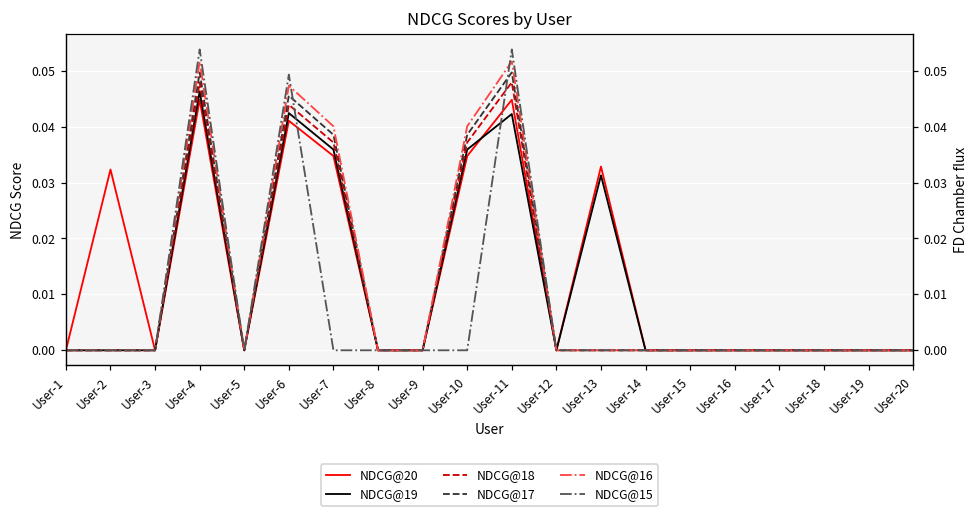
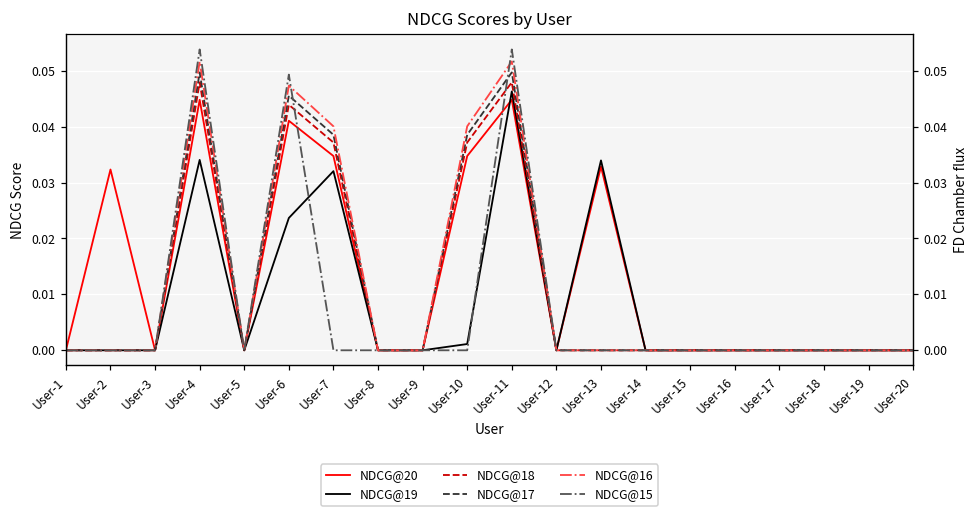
NDCG@19, User-4: 0.046 -> 0.034
NDCG@19, User-6: 0.042 -> 0.024
NDCG@19, User-7: 0.036 -> 0.032
NDCG@19, User-10: 0.036 -> 0.001
NDCG@19, User-11: 0.042 -> 0.046
NDCG@19, User-13: 0.031 -> 0.034
